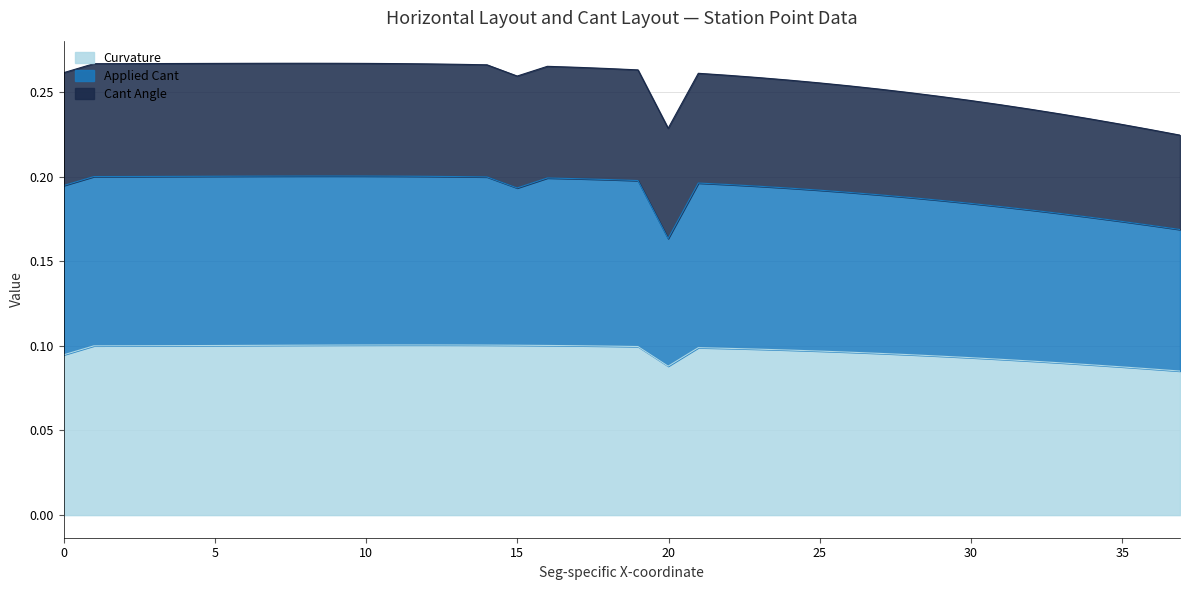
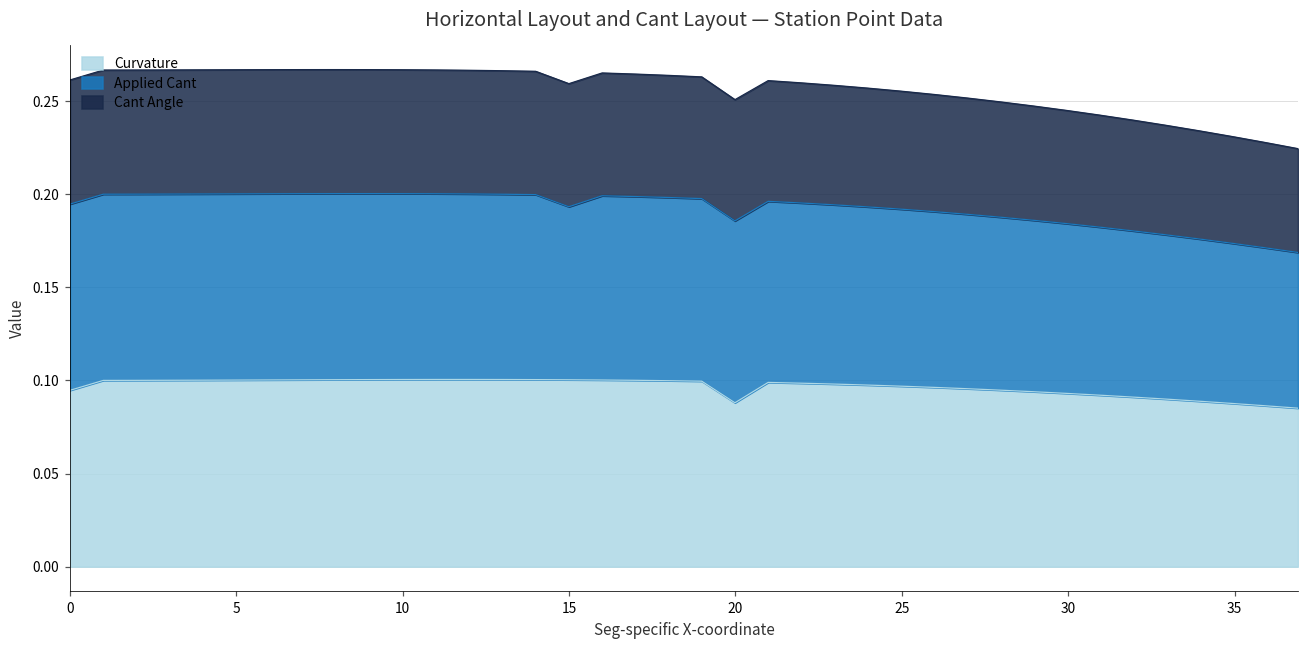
Applied Cant, 20: 0.075 -> 0.098
